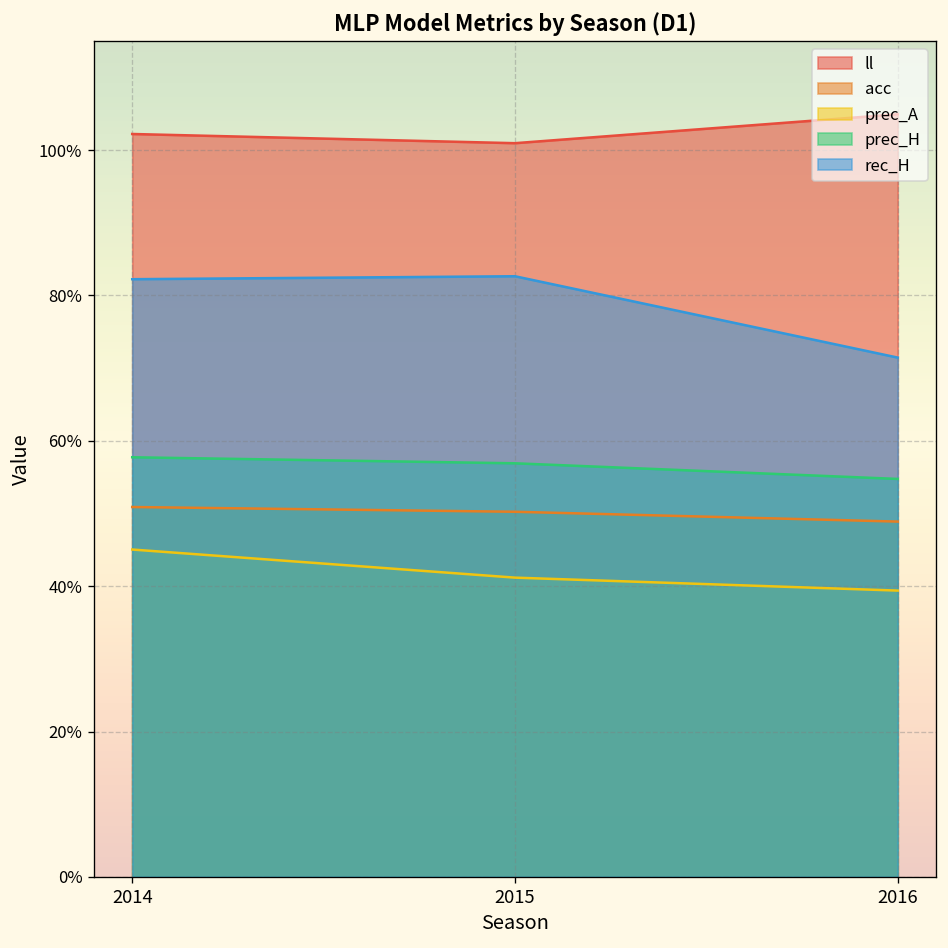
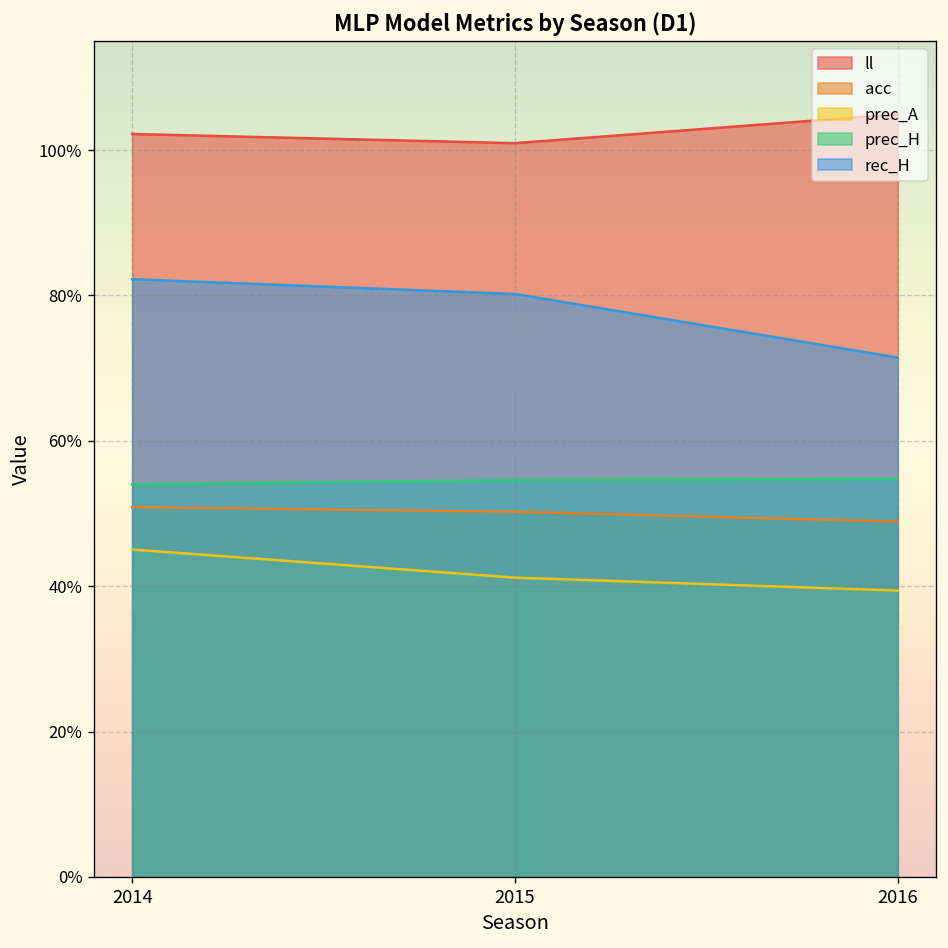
prec_H, 2014: 58% -> 54%
prec_H, 2015: 57% -> 55%
rec_H, 2015: 83% -> 80%
